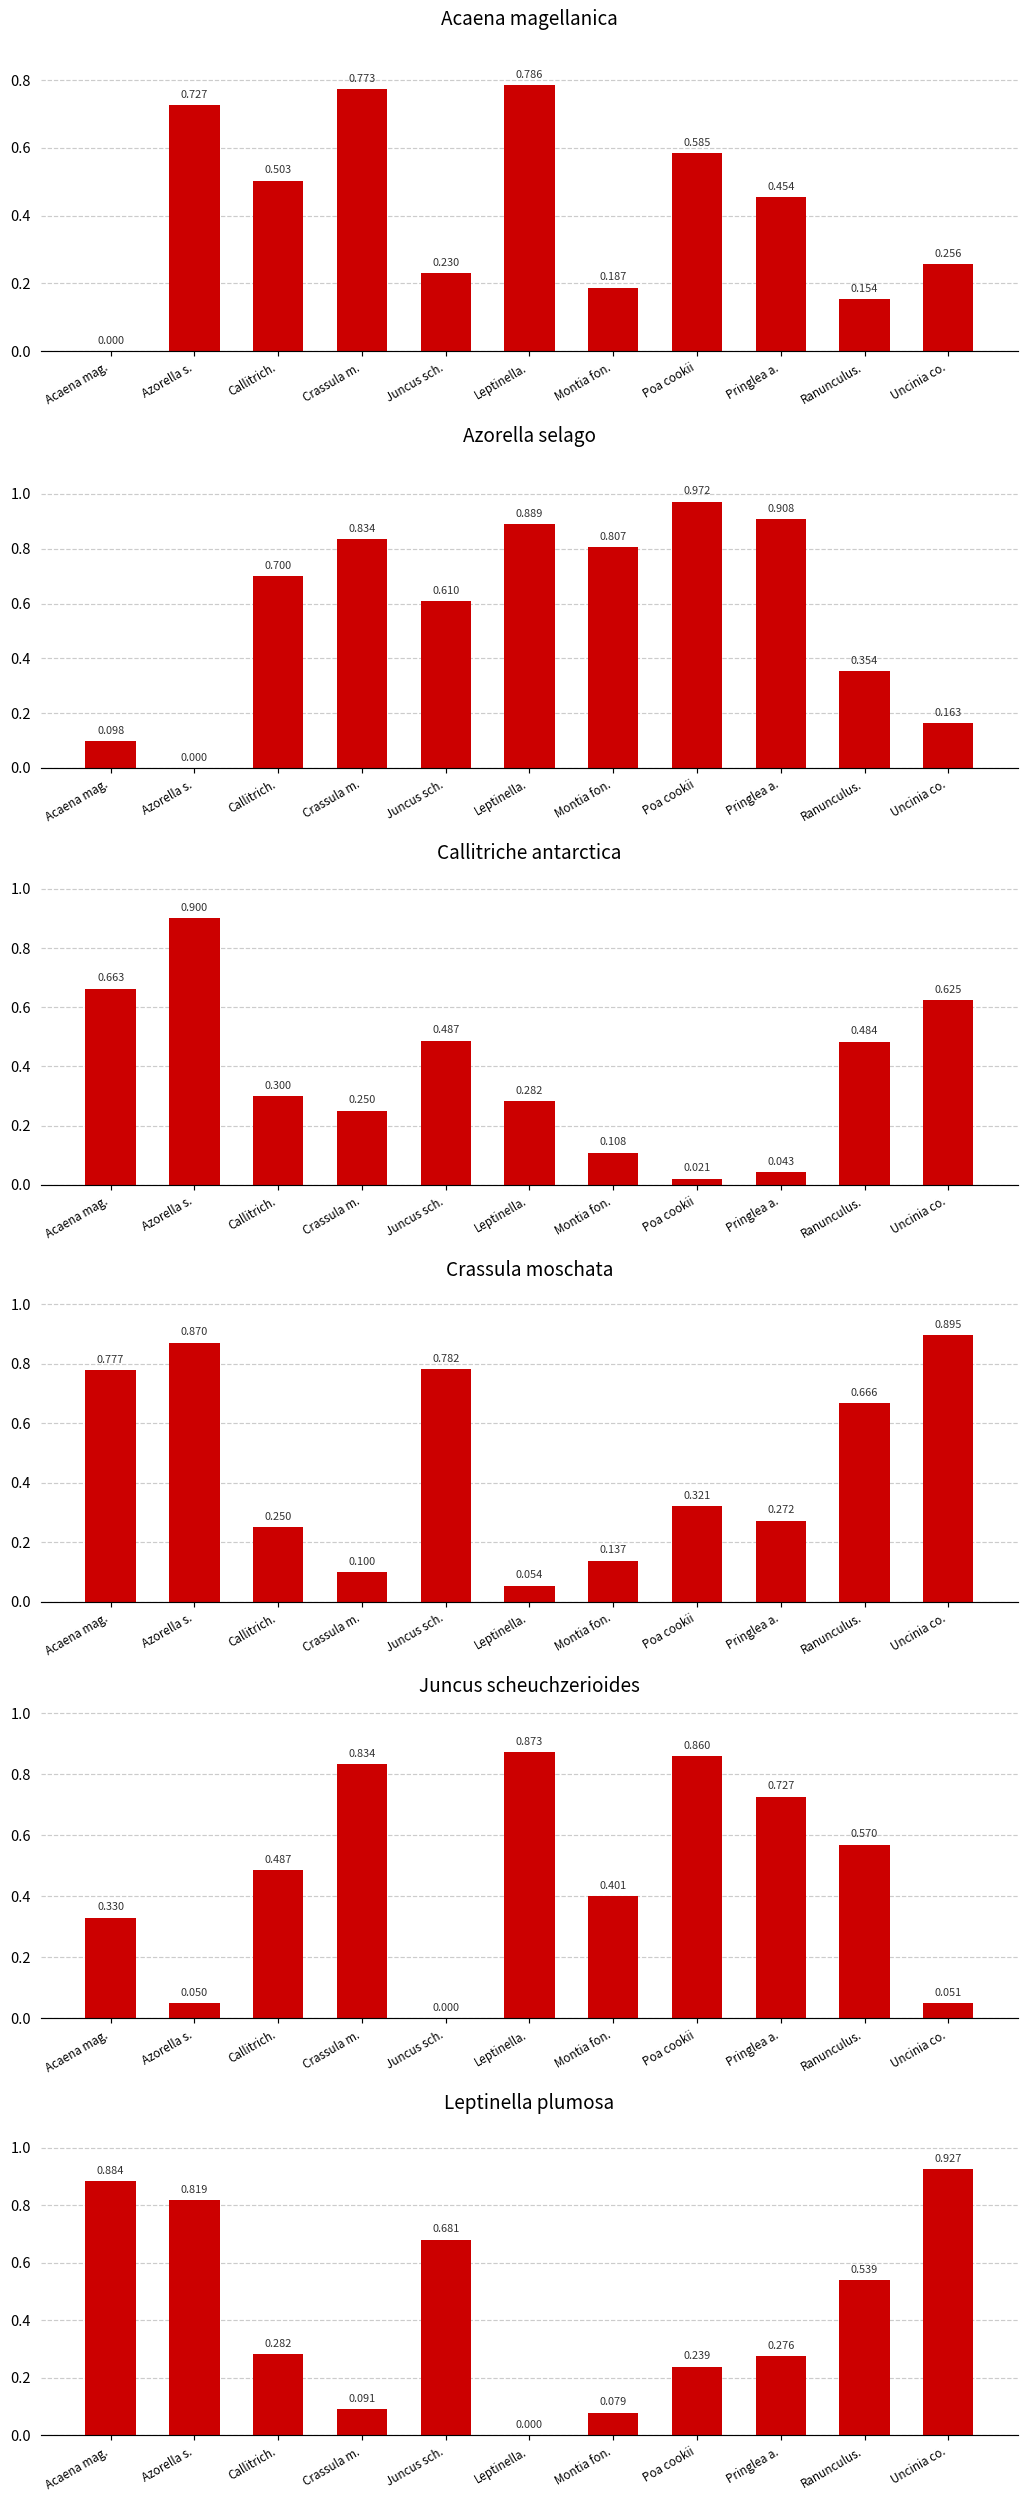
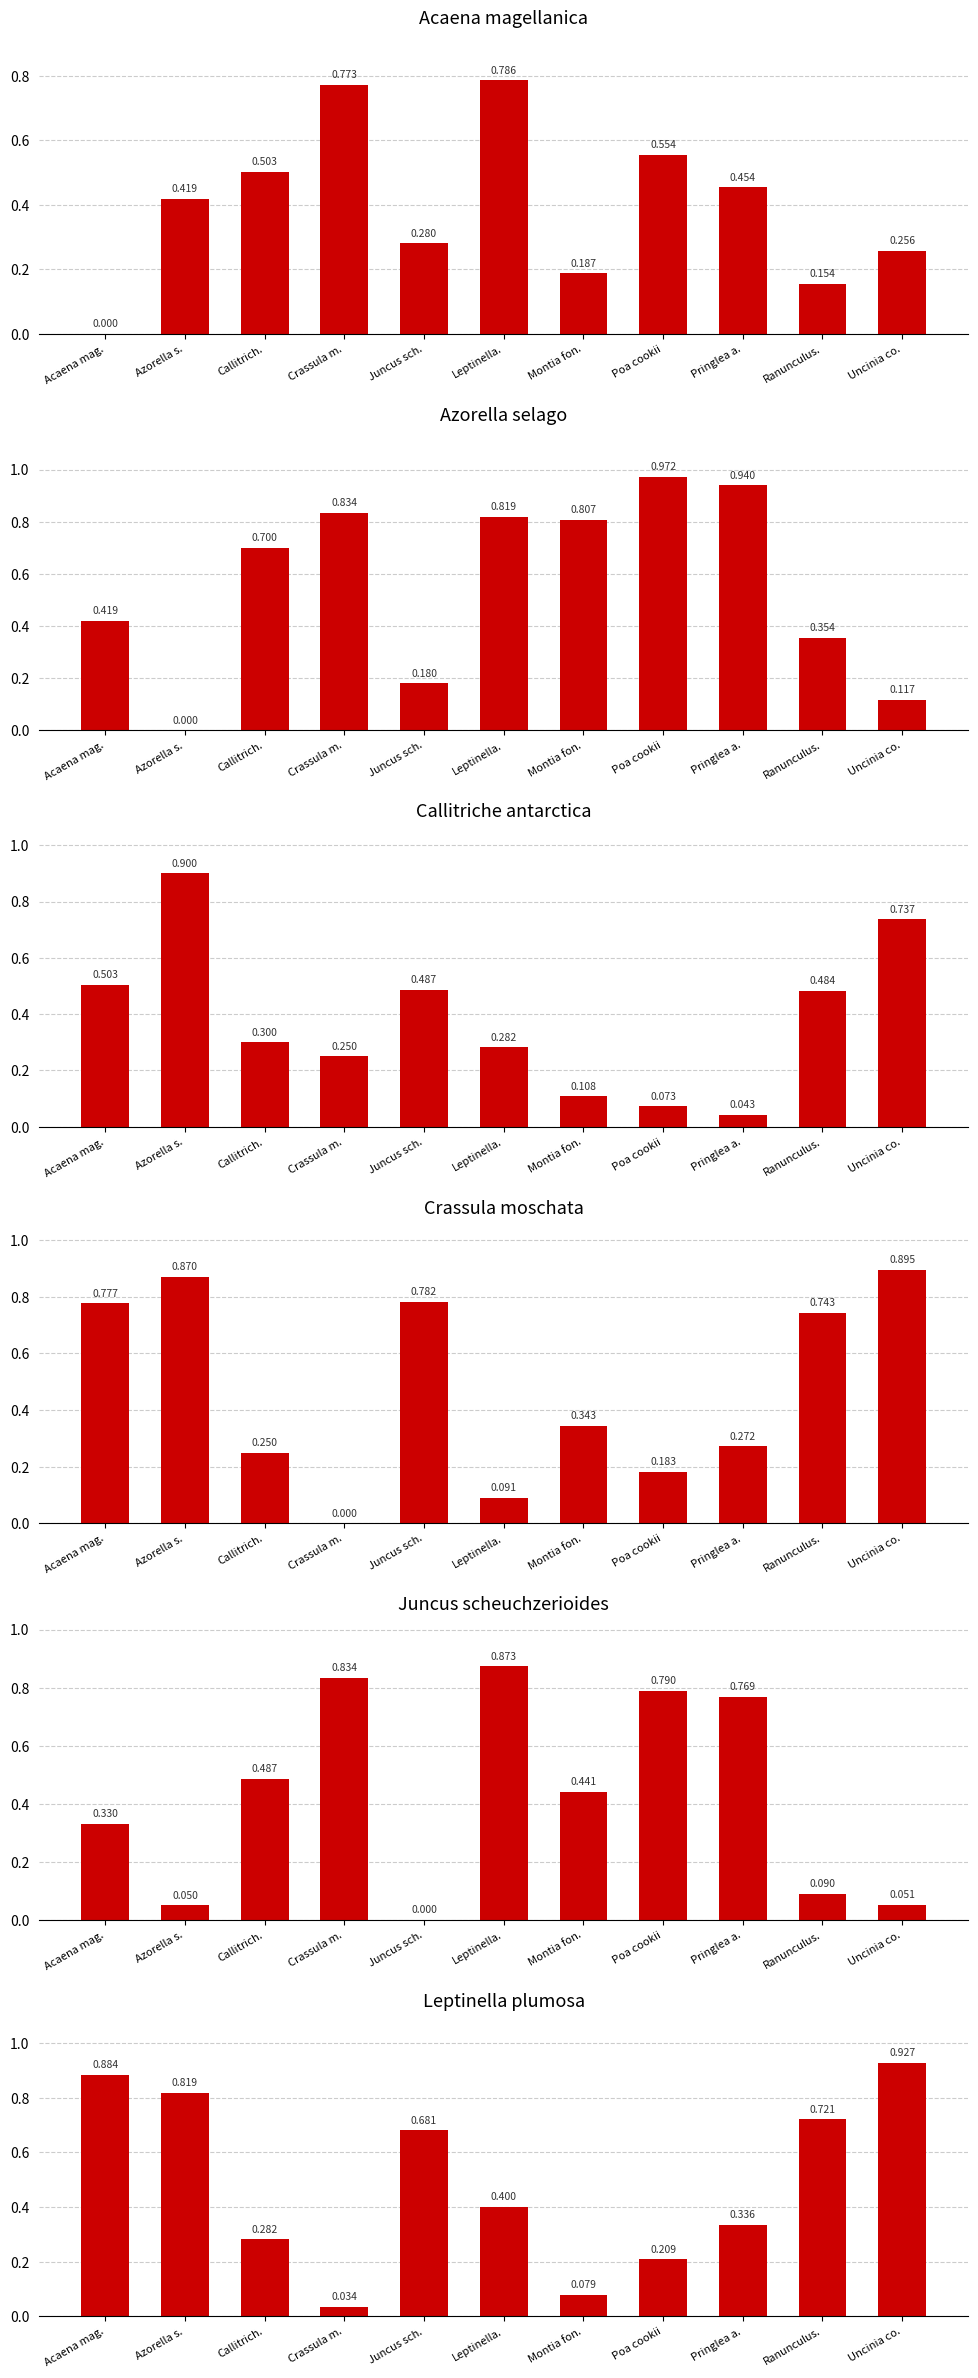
Acaena magellanica, Azorella s.: 0.727 -> 0.419
Acaena magellanica, Juncus sch.: 0.230 -> 0.280
Acaena magellanica, Poa cookii: 0.585 -> 0.554
Azorella selago, Acaena mag.: 0.098 -> 0.419
Azorella selago, Juncus sch.: 0.610 -> 0.180
Azorella selago, Leptinella.: 0.889 -> 0.819
Azorella selago, Pringlea a.: 0.908 -> 0.940
Azorella selago, Uncinia co.: 0.163 -> 0.117
Callitriche antarctica, Acaena mag.: 0.663 -> 0.503
Callitriche antarctica, Poa cookii: 0.021 -> 0.073
Callitriche antarctica, Uncinia co.: 0.625 -> 0.737
Crassula moschata, Crassula m.: 0.100 -> 0.000
Crassula moschata, Leptinella.: 0.054 -> 0.091
Crassula moschata, Montia fon.: 0.137 -> 0.343
Crassula moschata, Poa cookii: 0.321 -> 0.183
Crassula moschata, Ranunculus.: 0.666 -> 0.743
Juncus scheuchzerioides, Montia fon.: 0.401 -> 0.441
Juncus scheuchzerioides, Poa cookii: 0.860 -> 0.790
Juncus scheuchzerioides, Pringlea a.: 0.727 -> 0.769
Juncus scheuchzerioides, Ranunculus.: 0.570 -> 0.090
Leptinella plumosa, Crassula m.: 0.091 -> 0.034
Leptinella plumosa, Leptinella.: 0.000 -> 0.400
Leptinella plumosa, Poa cookii: 0.239 -> 0.209
Leptinella plumosa, Pringlea a.: 0.276 -> 0.336
Leptinella plumosa, Ranunculus.: 0.539 -> 0.721
